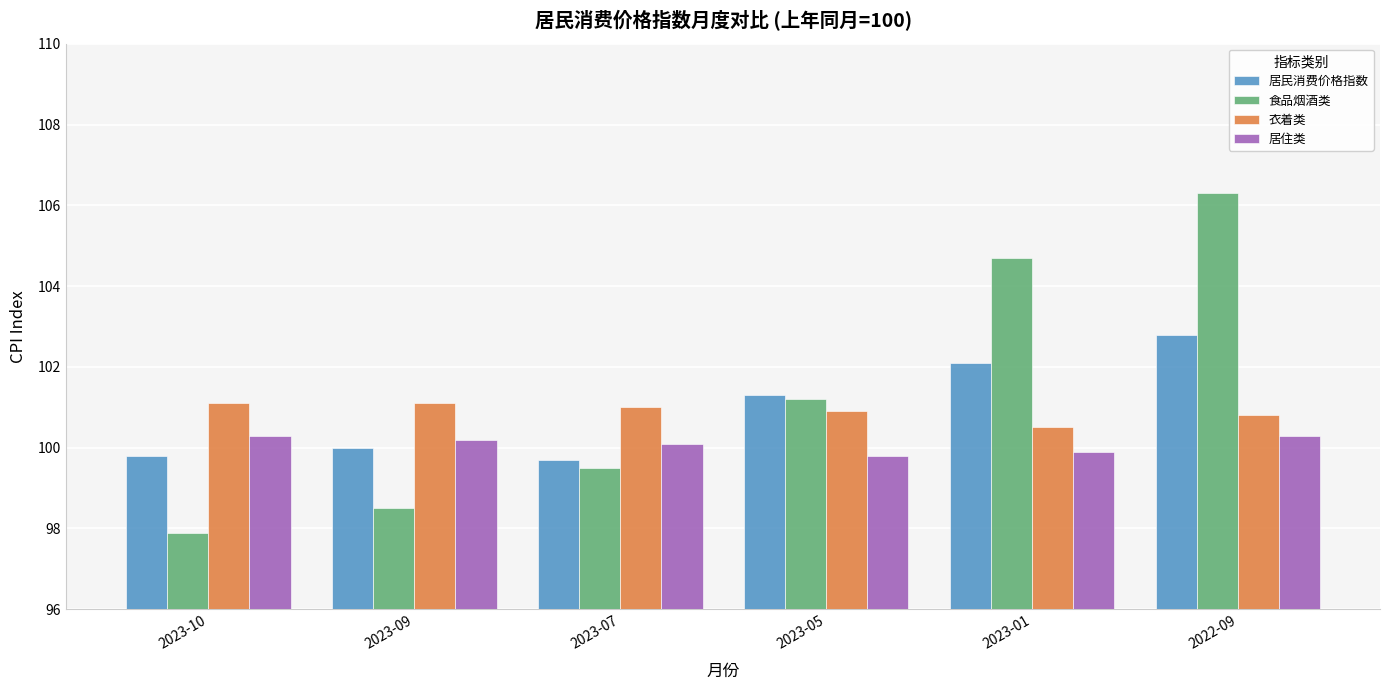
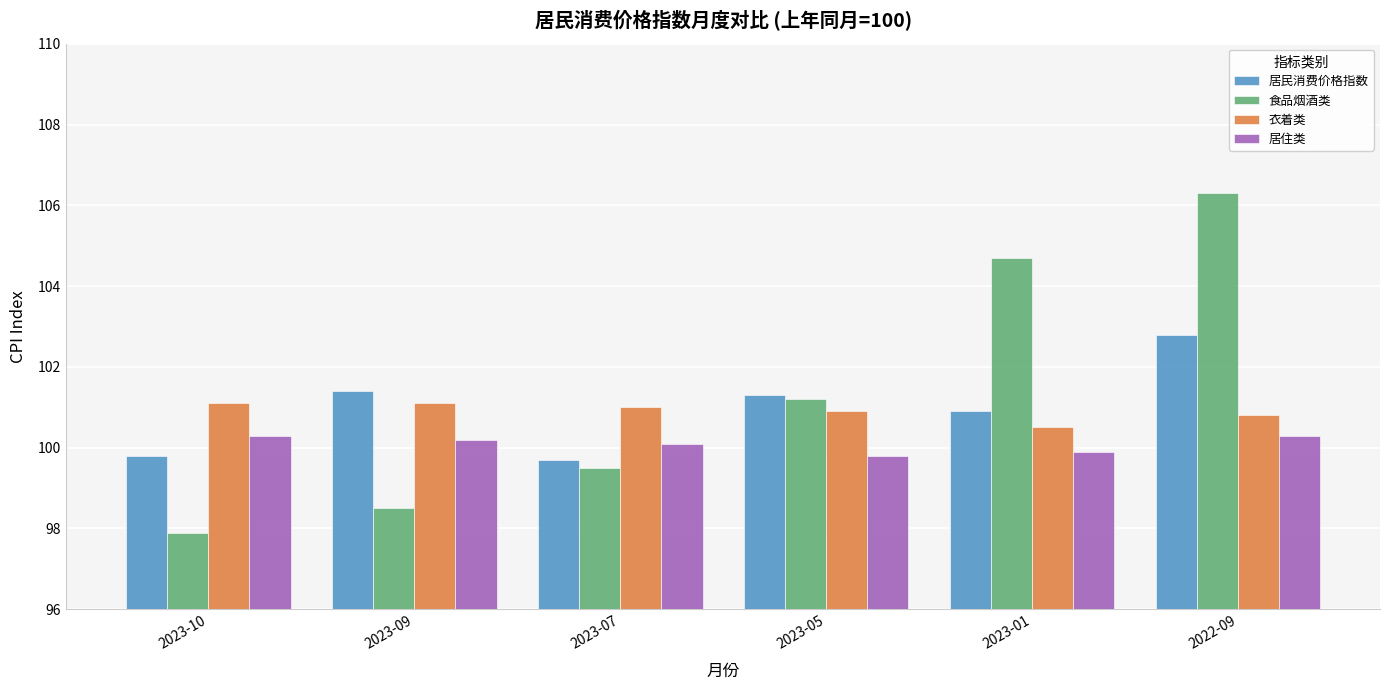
居民消费价格指数, 2023-09: 100.0 -> 101.4
居民消费价格指数, 2023-01: 102.1 -> 100.9
